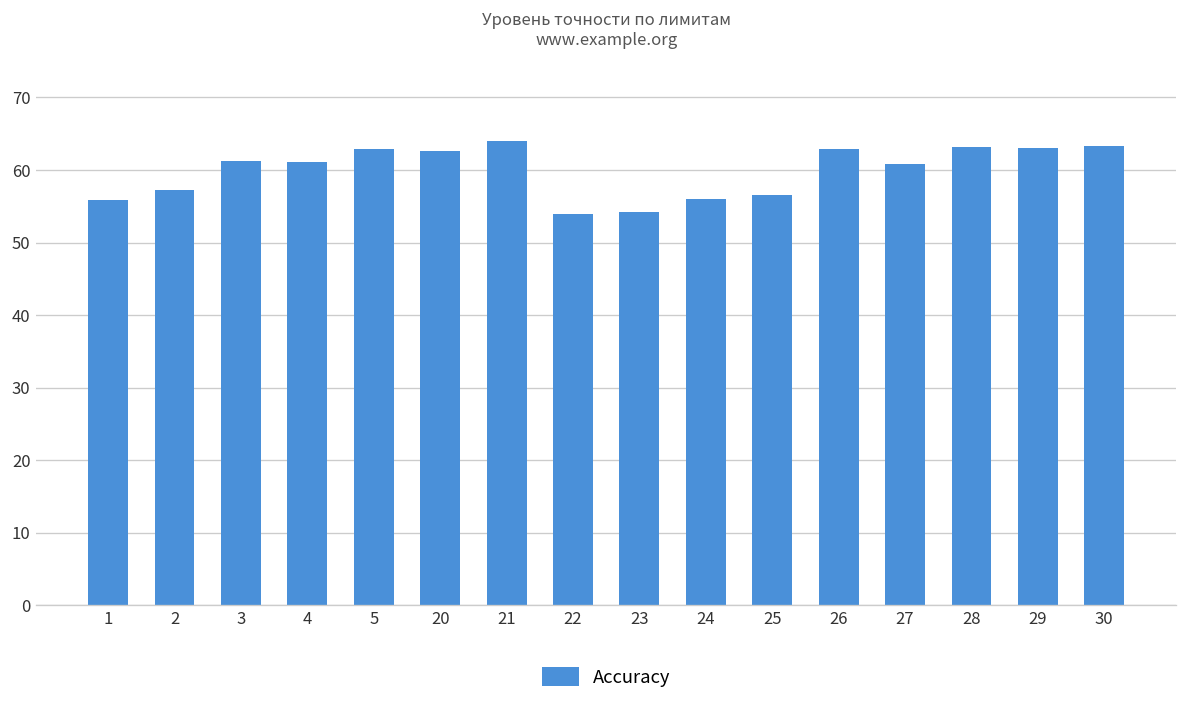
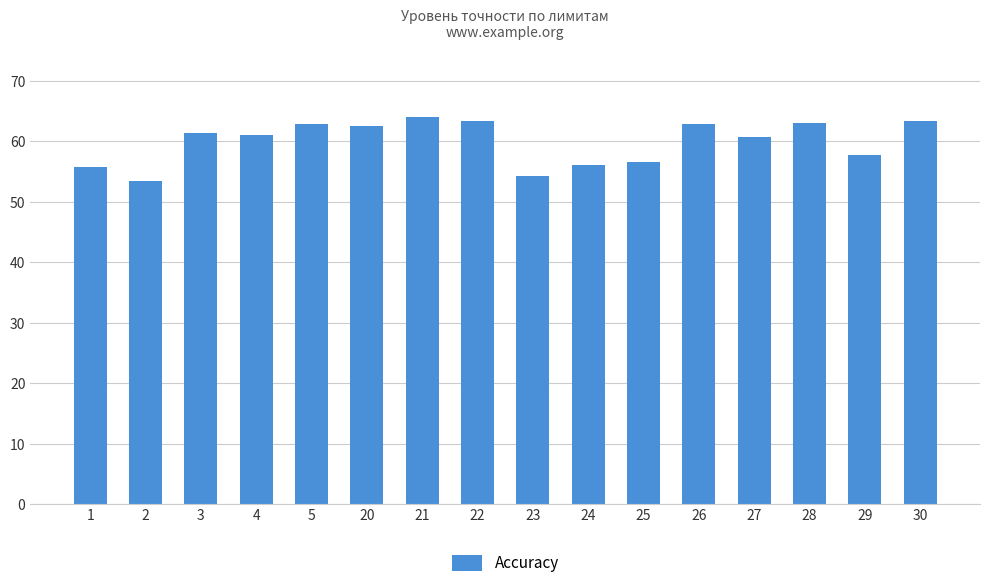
2: 57 -> 53
22: 54 -> 63
29: 63 -> 58
